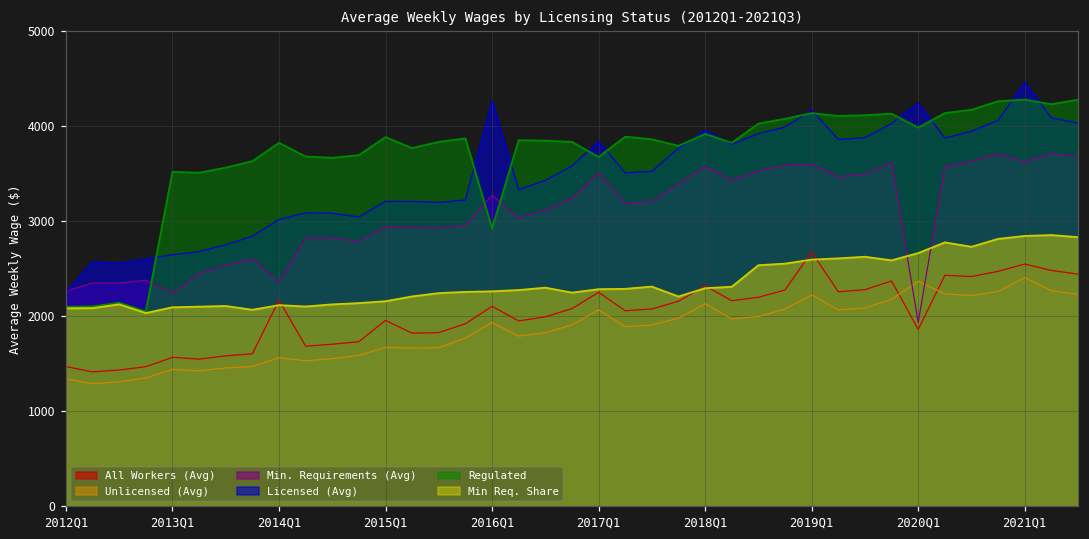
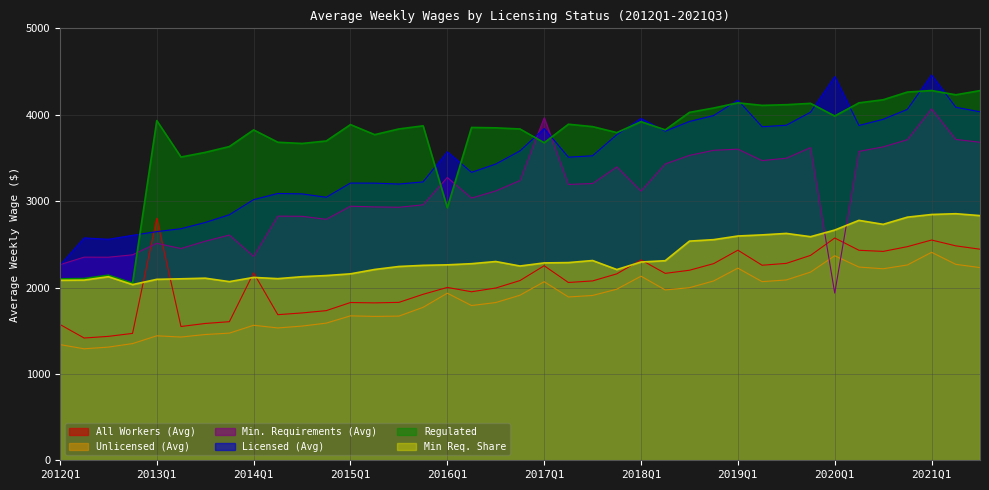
All Workers (Avg), 2012Q1: 1500 -> 1600
All Workers (Avg), 2013Q1: 1600 -> 2800
Min. Requirements (Avg), 2013Q1: 2200 -> 2500
Regulated, 2013Q1: 3500 -> 3900
All Workers (Avg), 2015Q1: 2000 -> 1800
All Workers (Avg), 2016Q1: 2100 -> 2000
Licensed (Avg), 2016Q1: 4300 -> 3600
Min. Requirements (Avg), 2017Q1: 3500 -> 4000
Min. Requirements (Avg), 2018Q1: 3600 -> 3100
All Workers (Avg), 2019Q1: 2700 -> 2400
All Workers (Avg), 2020Q1: 1900 -> 2600
Licensed (Avg), 2020Q1: 4200 -> 4400
Min. Requirements (Avg), 2021Q1: 3600 -> 4100
